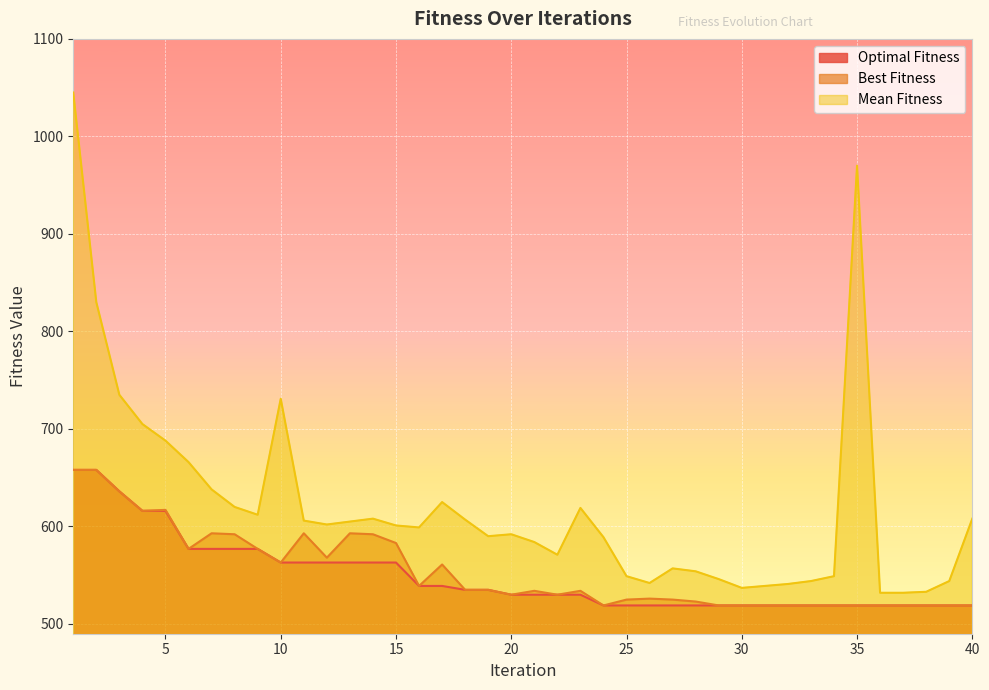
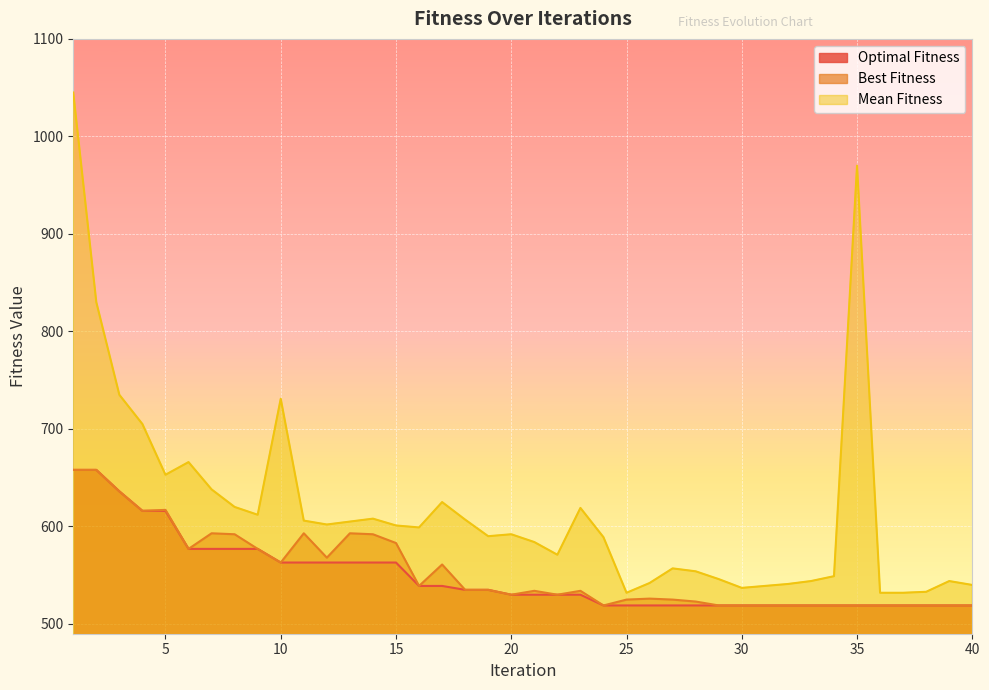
Mean Fitness, 5: 690 -> 650
Mean Fitness, 25: 550 -> 530
Mean Fitness, 40: 610 -> 540
